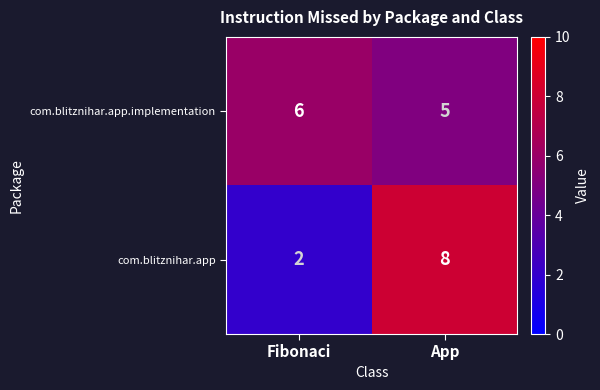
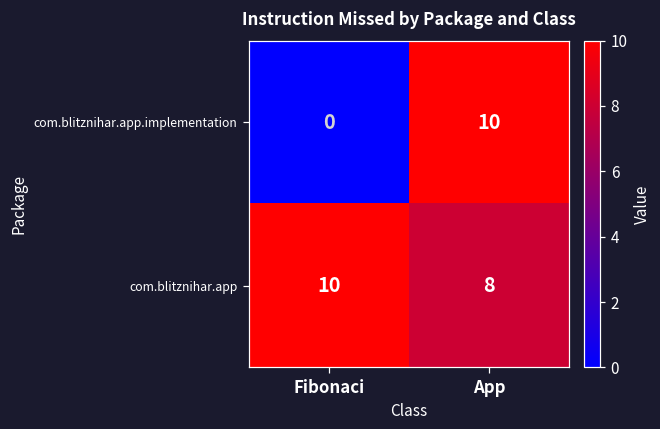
com.blitznihar.app.implementation, Fibonaci: 6 -> 0
com.blitznihar.app.implementation, App: 5 -> 10
com.blitznihar.app, Fibonaci: 2 -> 10
